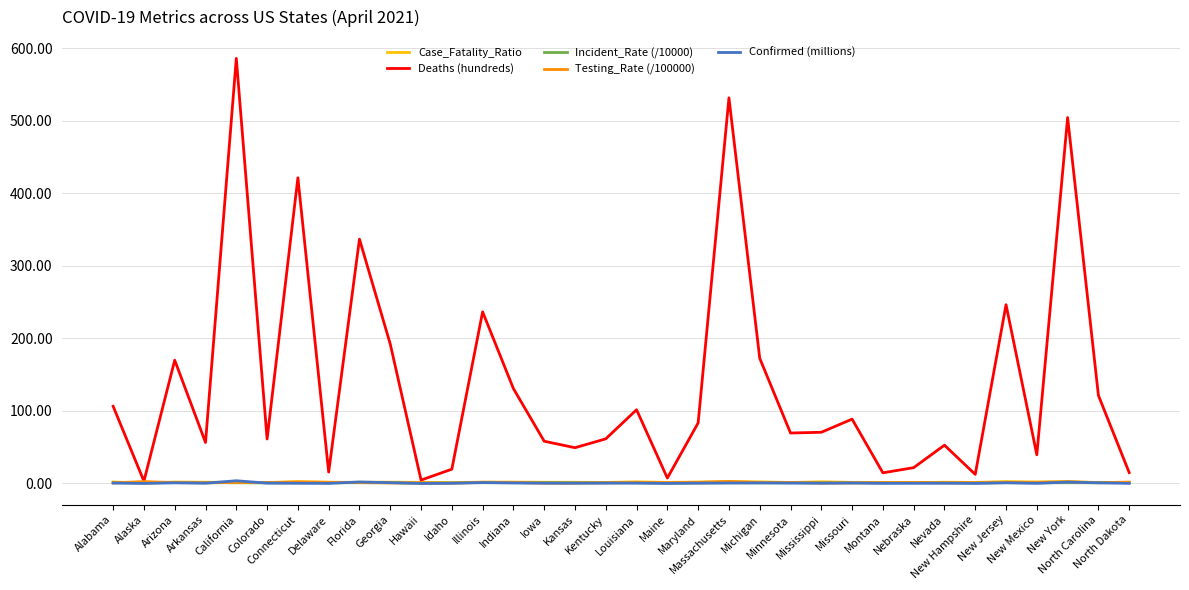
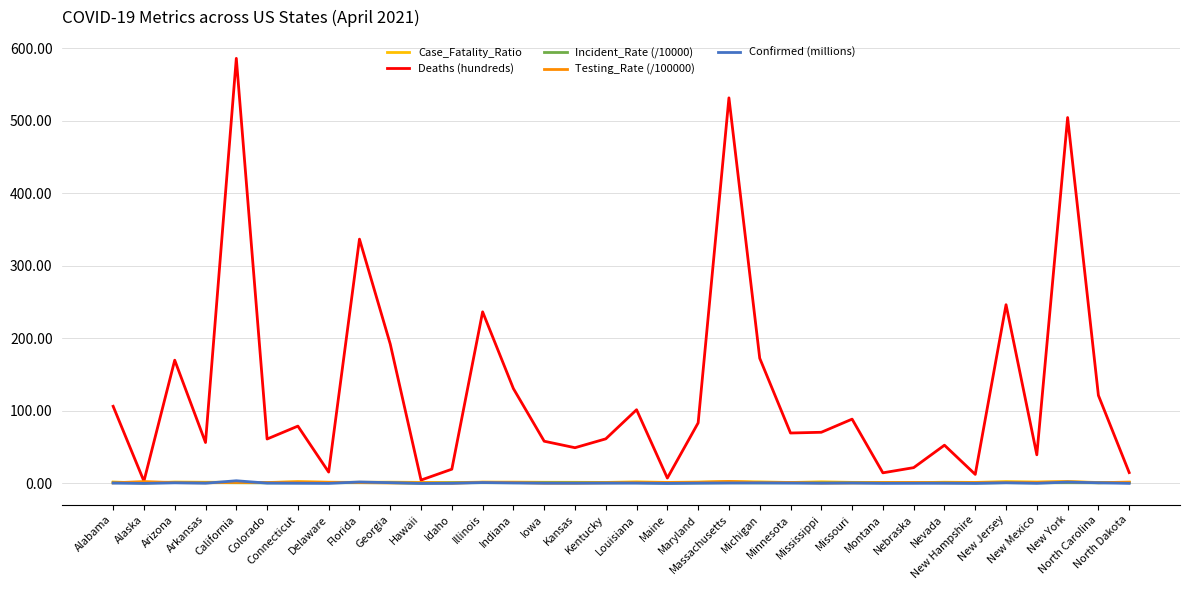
Deaths (hundreds), Connecticut: 420 -> 80
